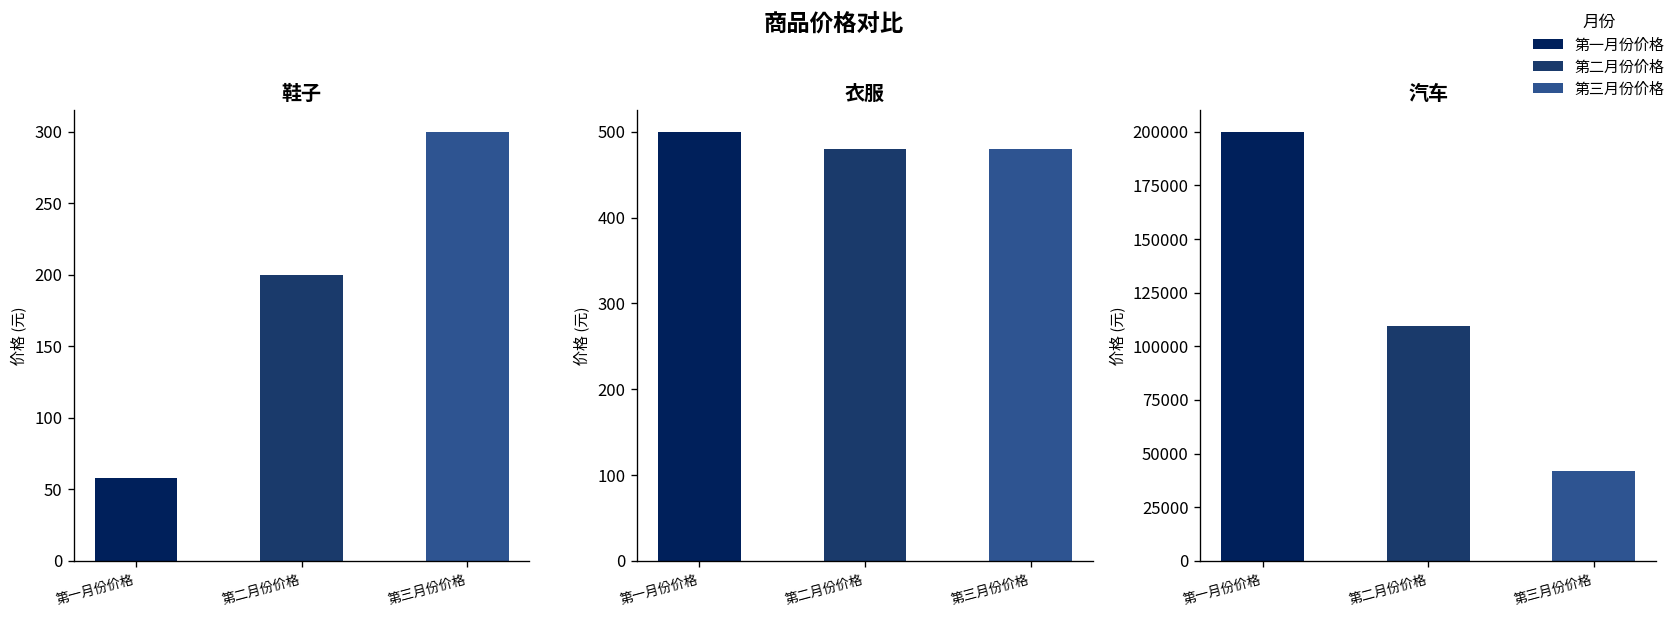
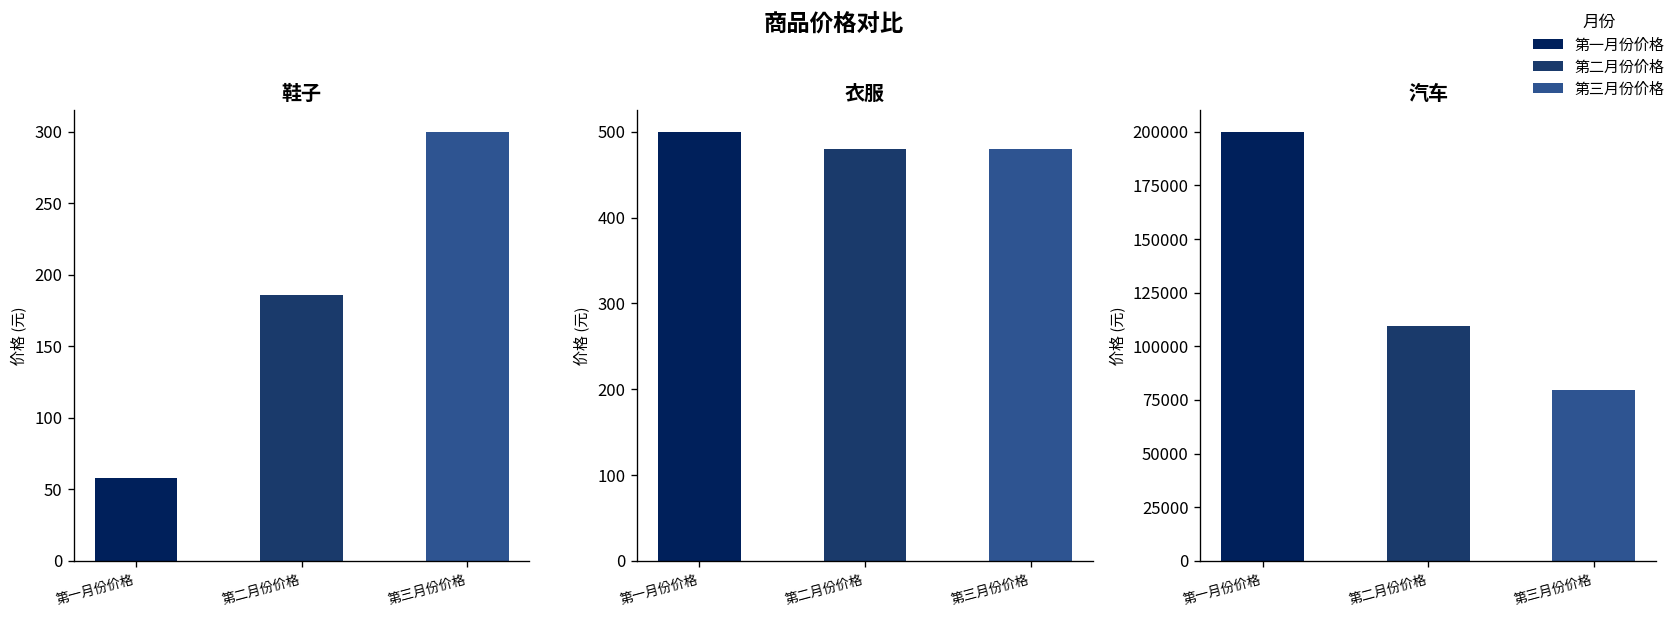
鞋子, 第二月份价格: 200 -> 186
汽车, 第三月份价格: 42000 -> 80000
